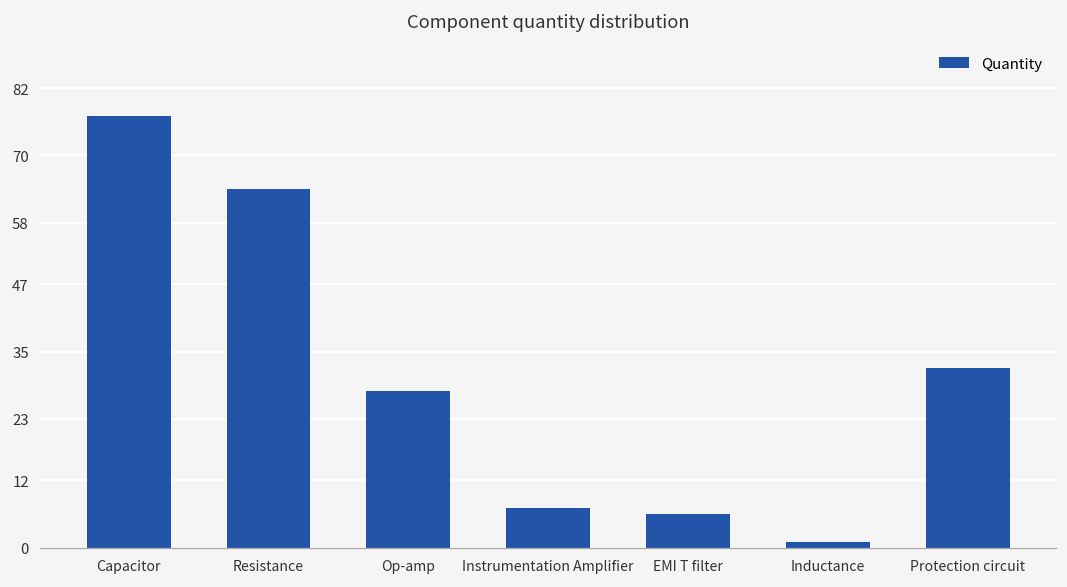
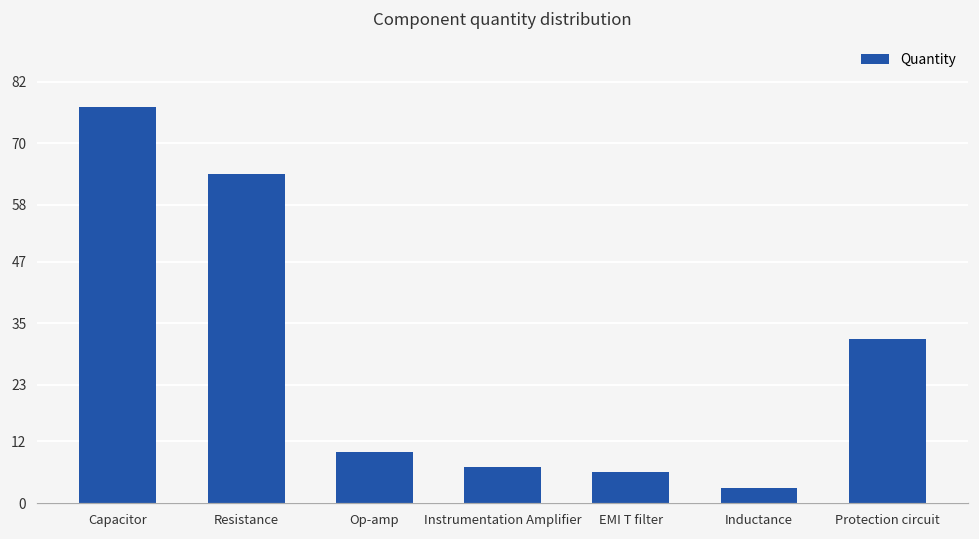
Op-amp: 28 -> 10
Inductance: 1 -> 3
